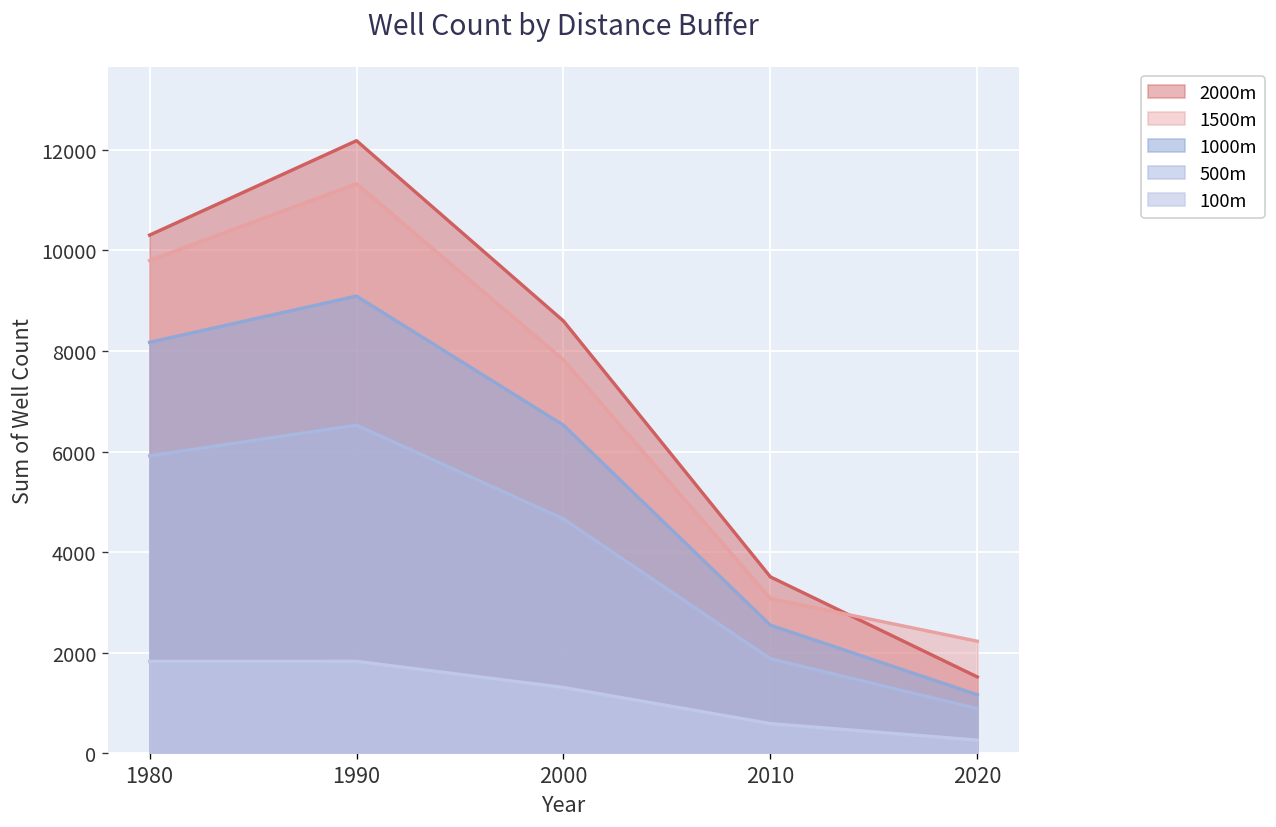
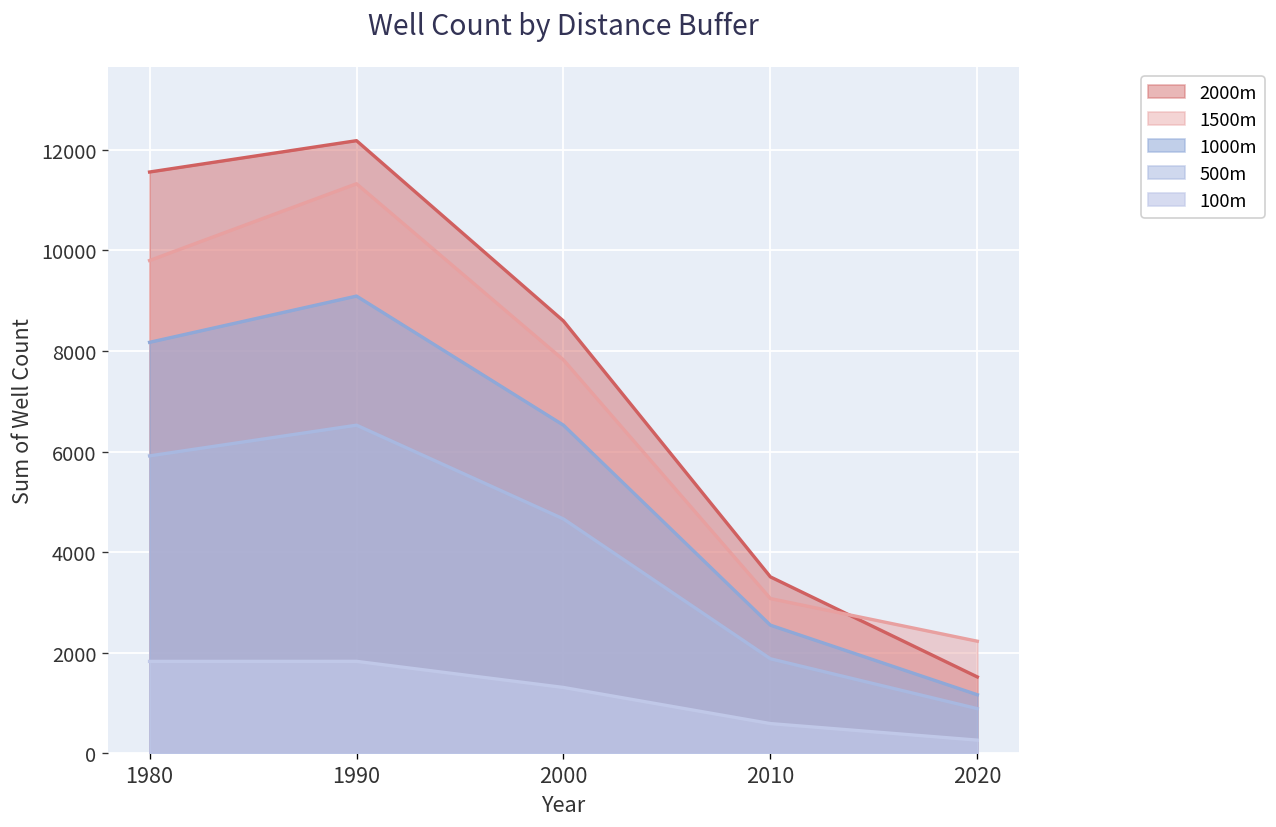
2000m, 1980: 10300 -> 11600
